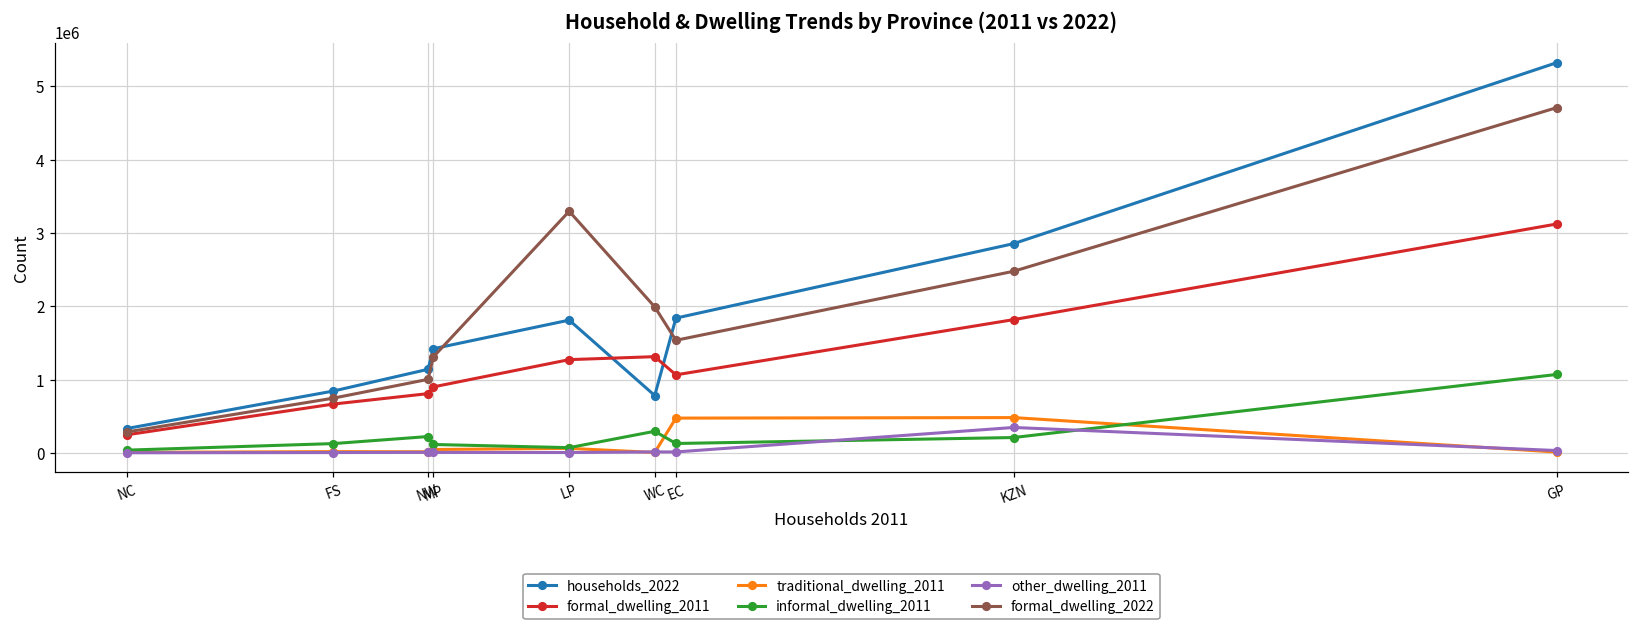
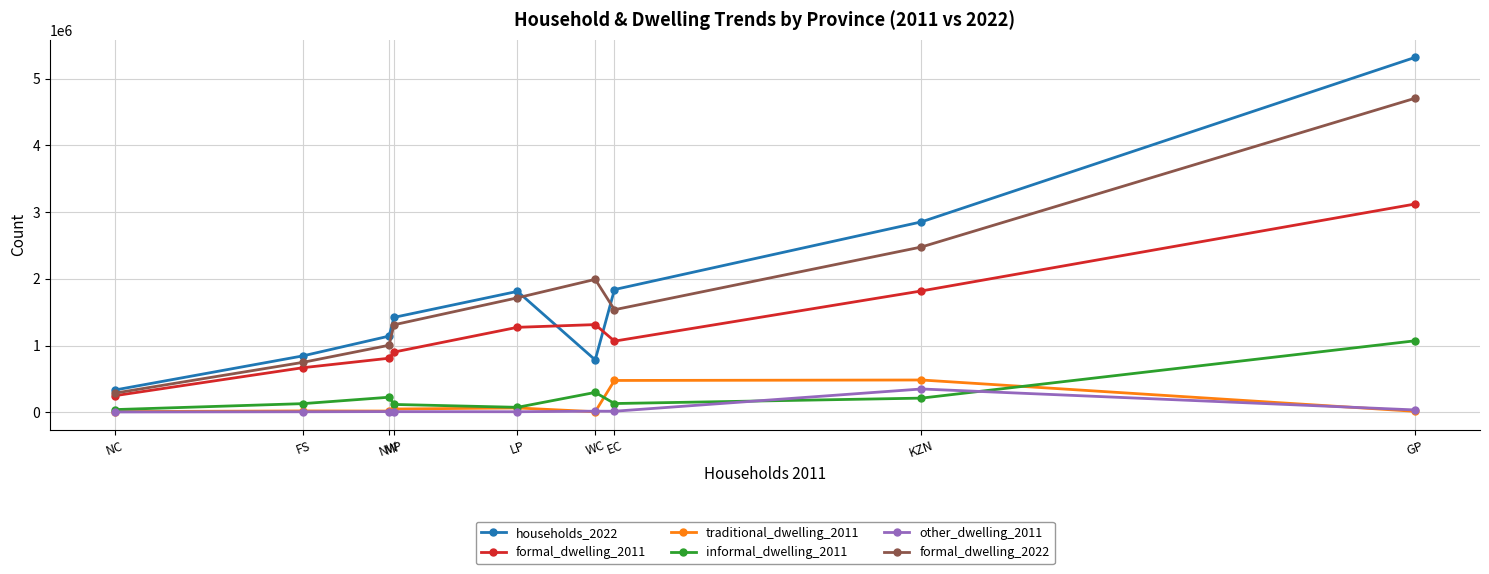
formal_dwelling_2022, LP: 3300000 -> 1700000
